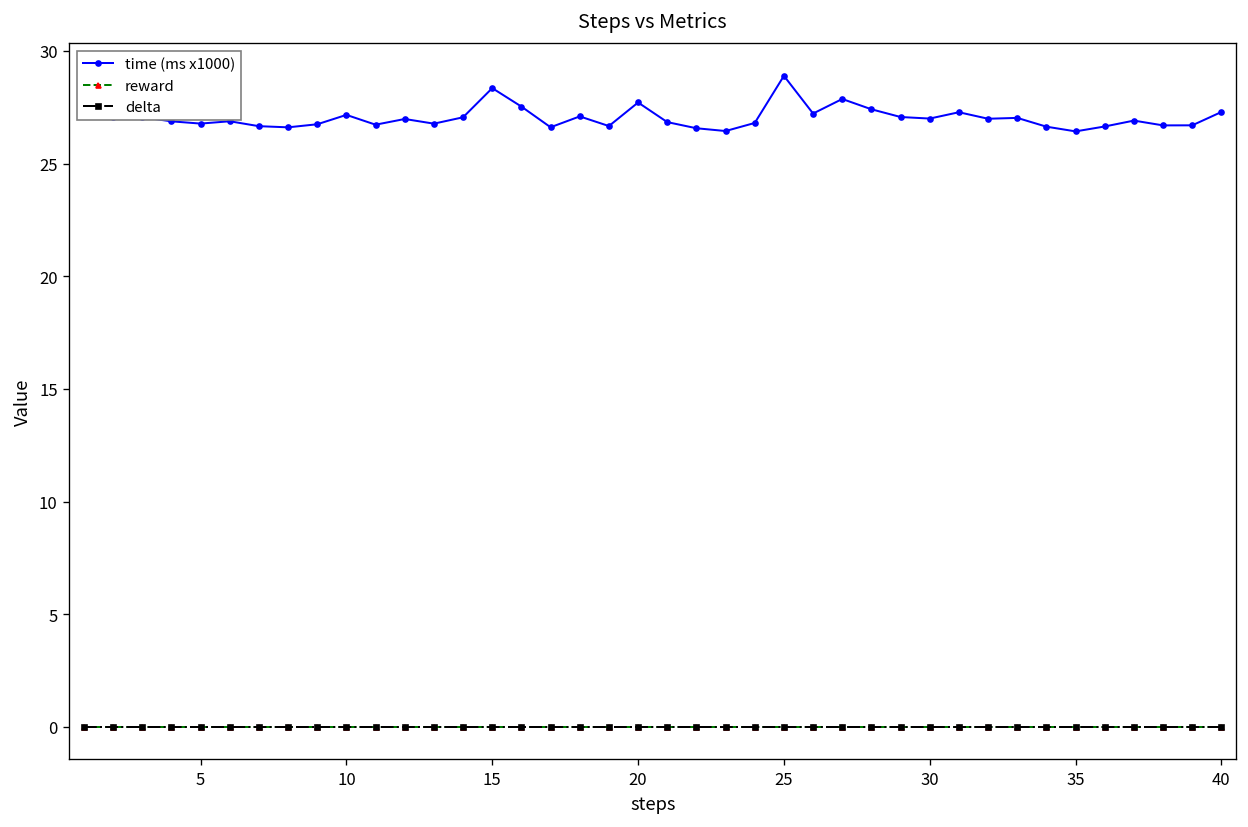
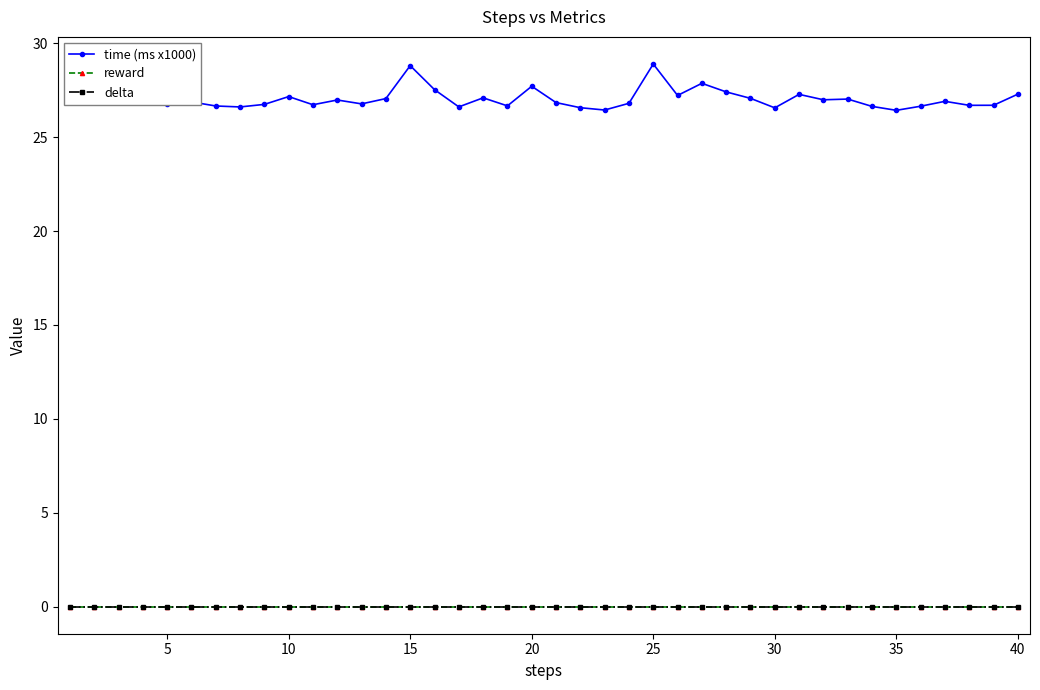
time (ms x1000), 15: 28.4 -> 28.8
time (ms x1000), 30: 27.0 -> 26.6
